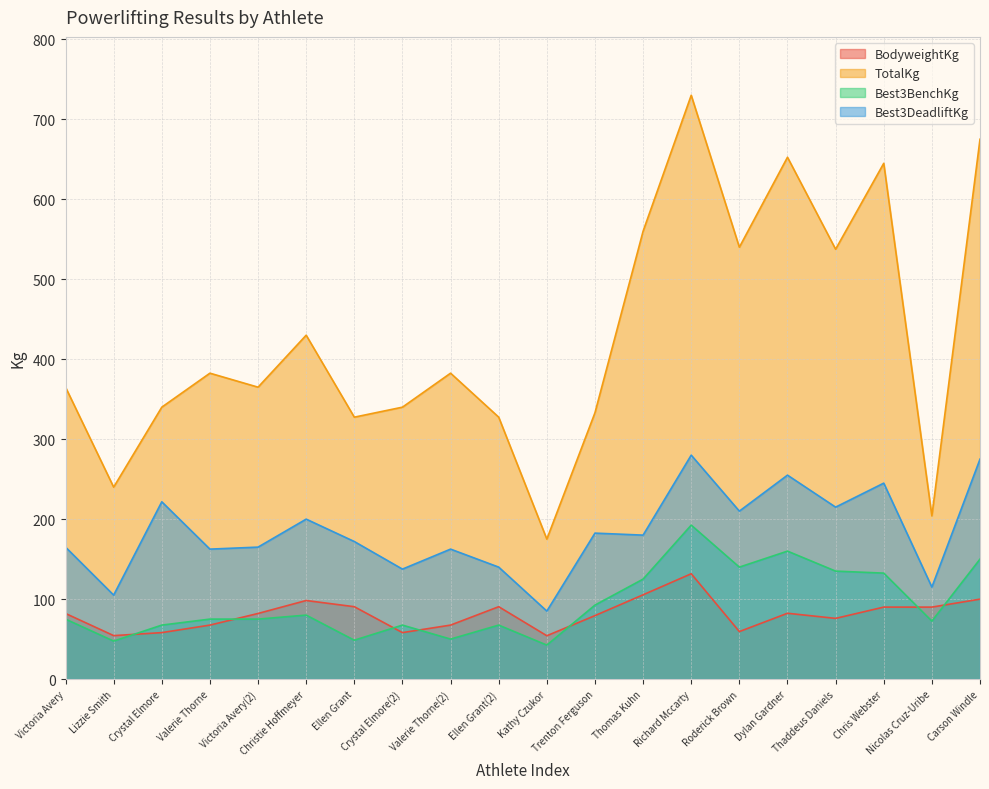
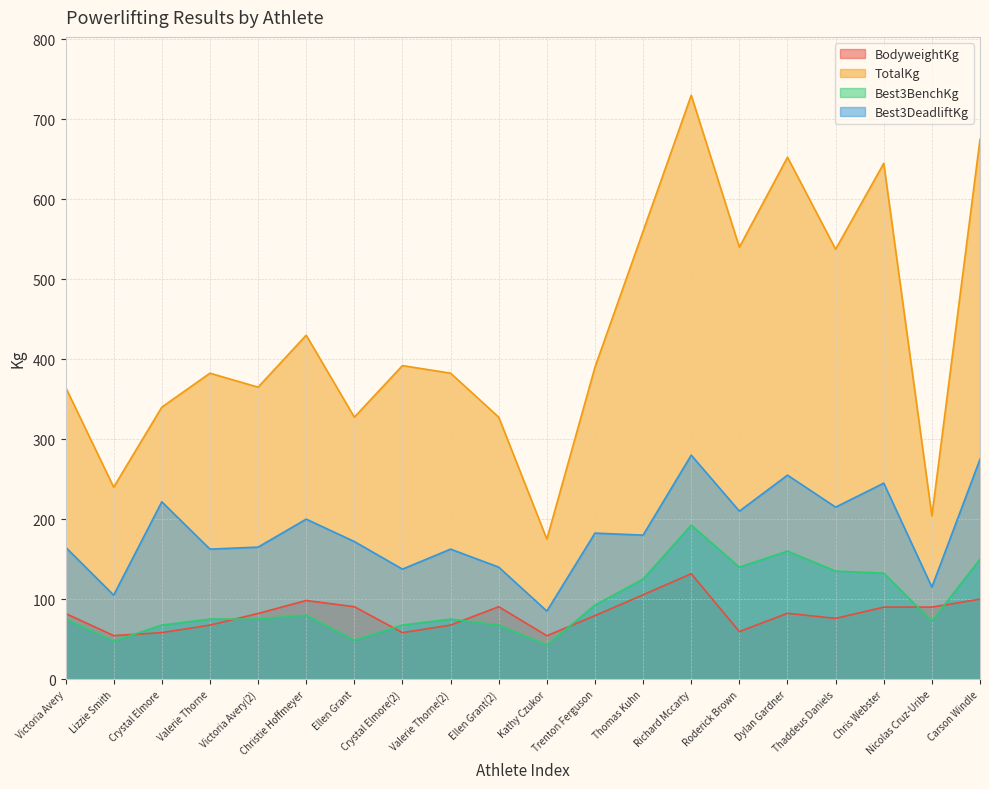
TotalKg, Crystal Elmore(2): 340 -> 390
Best3BenchKg, Valerie Thorne(2): 50 -> 80
TotalKg, Trenton Ferguson: 330 -> 390
